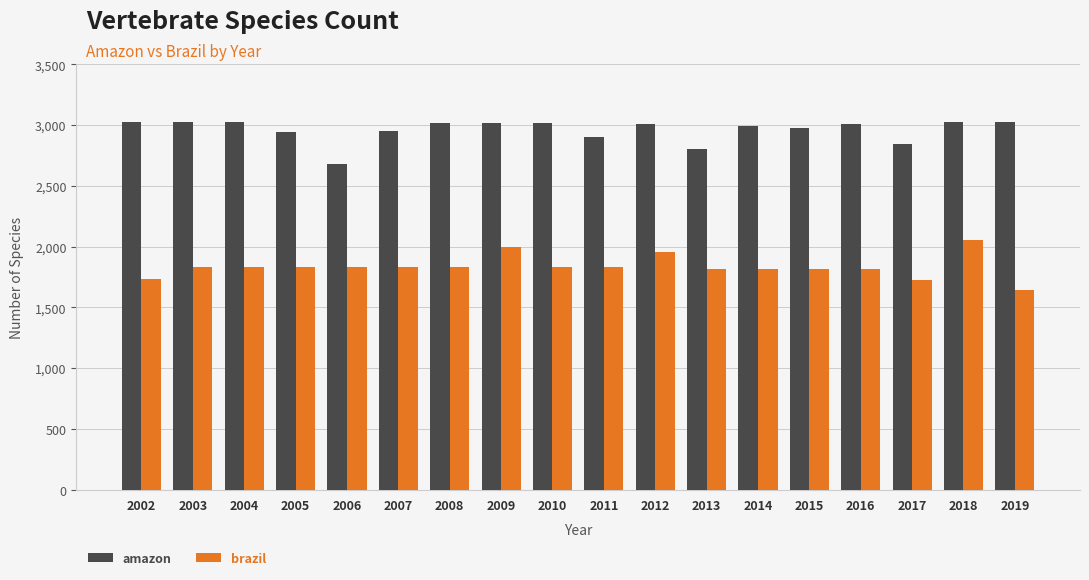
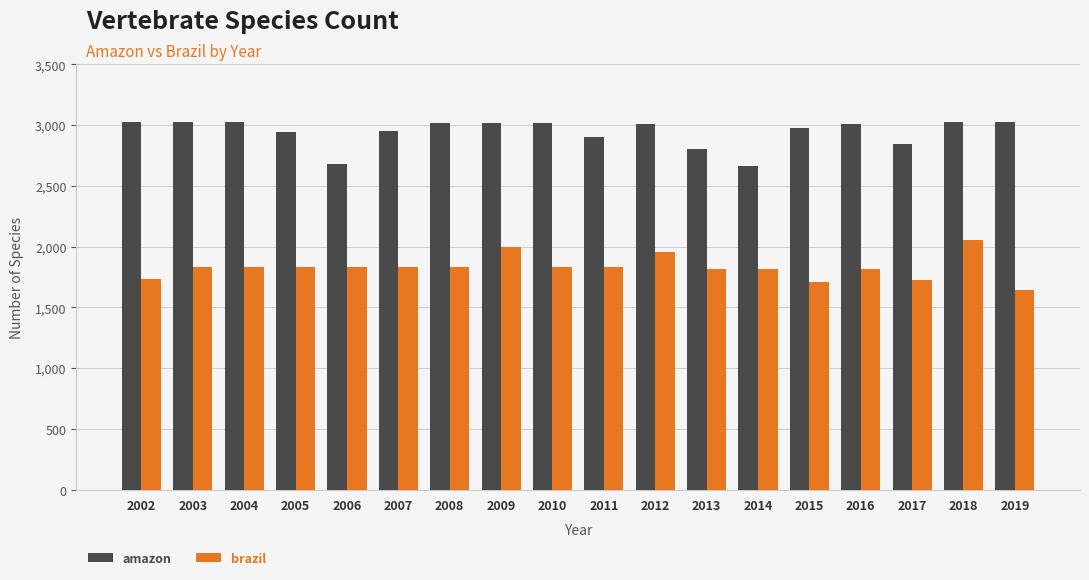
amazon, 2014: 2,990 -> 2,670
brazil, 2015: 1,820 -> 1,710
